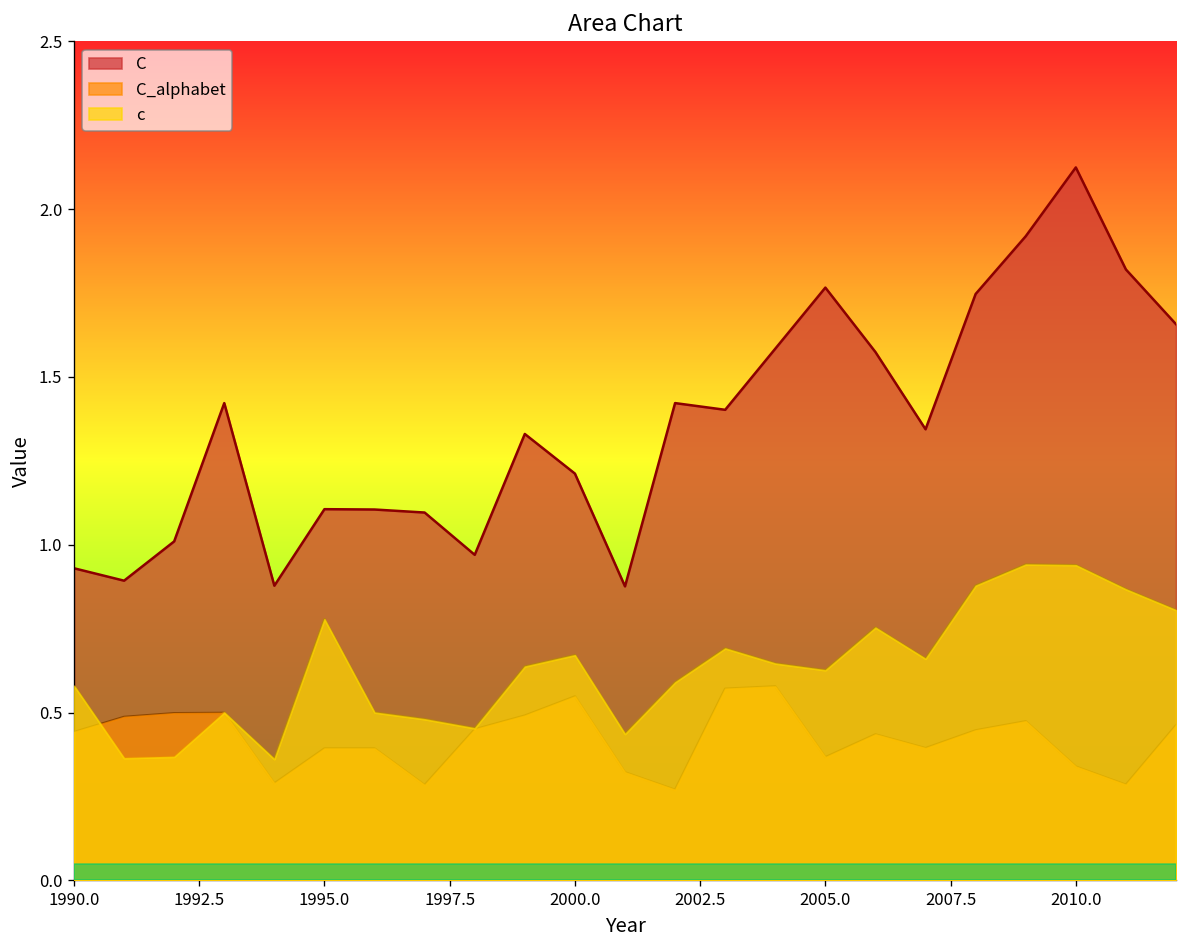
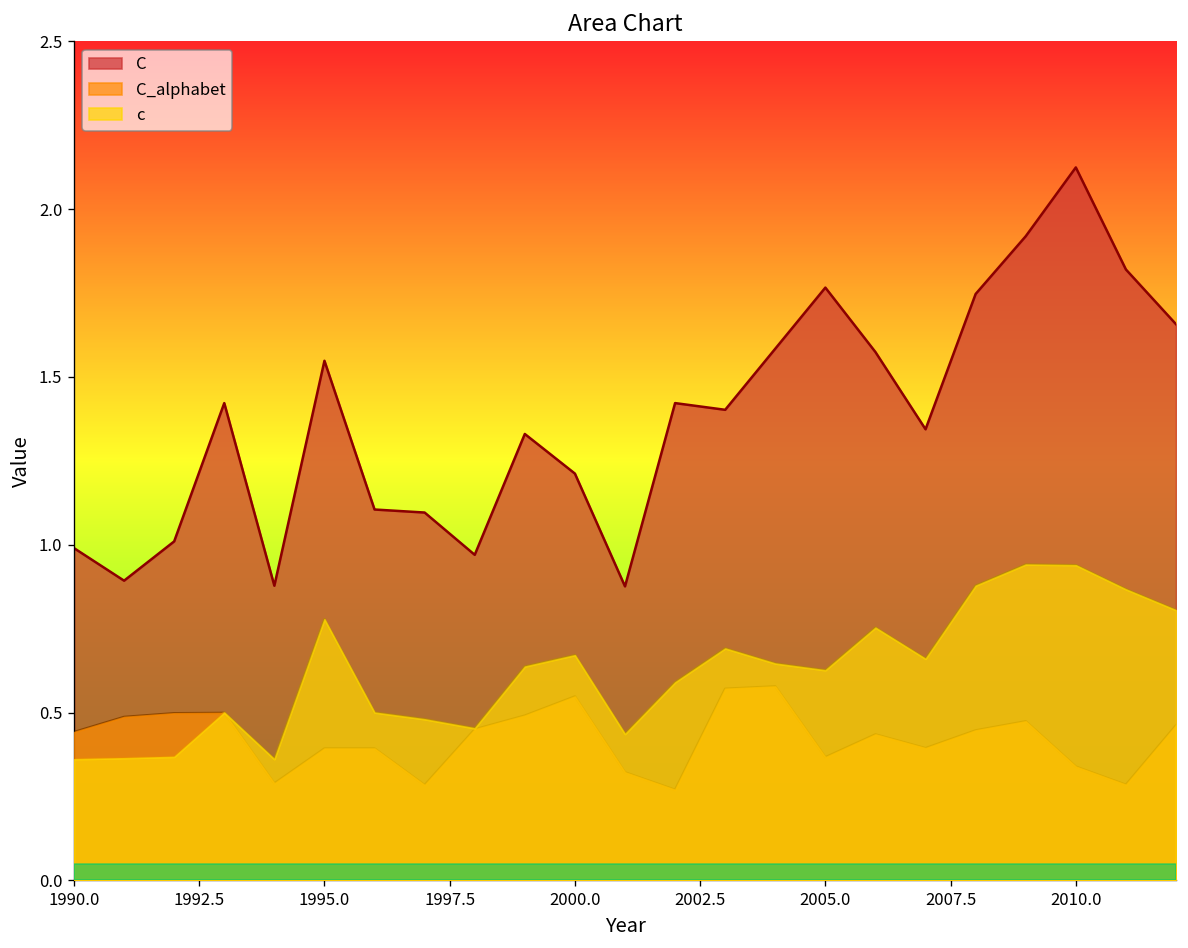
C, 1990.0: 0.93 -> 0.99
c, 1990.0: 0.58 -> 0.36
C, 1995.0: 1.11 -> 1.55
